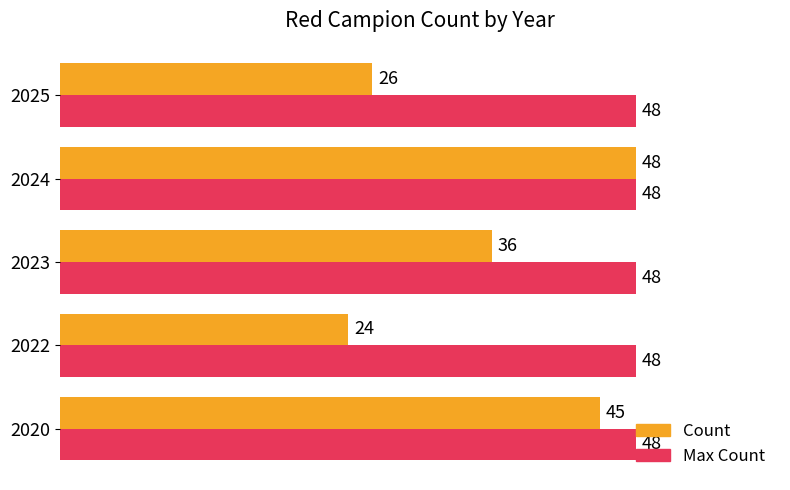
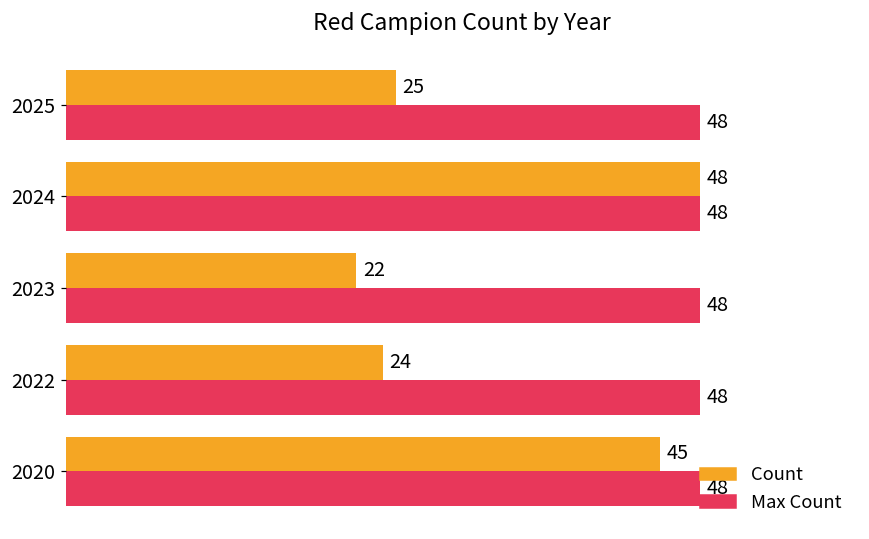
Count, 2025: 26 -> 25
Count, 2023: 36 -> 22
